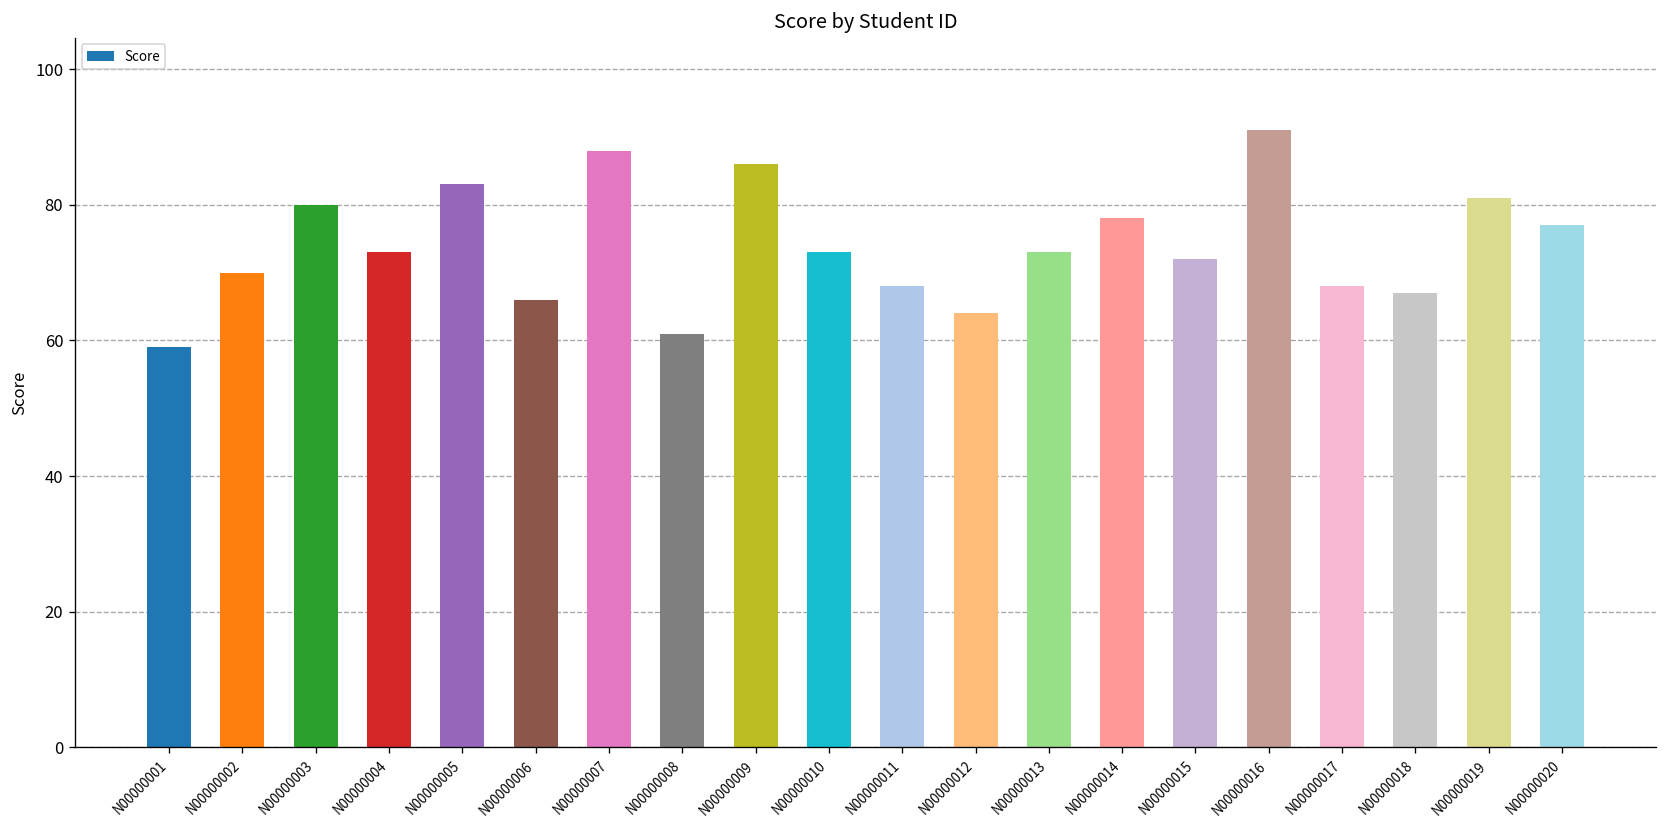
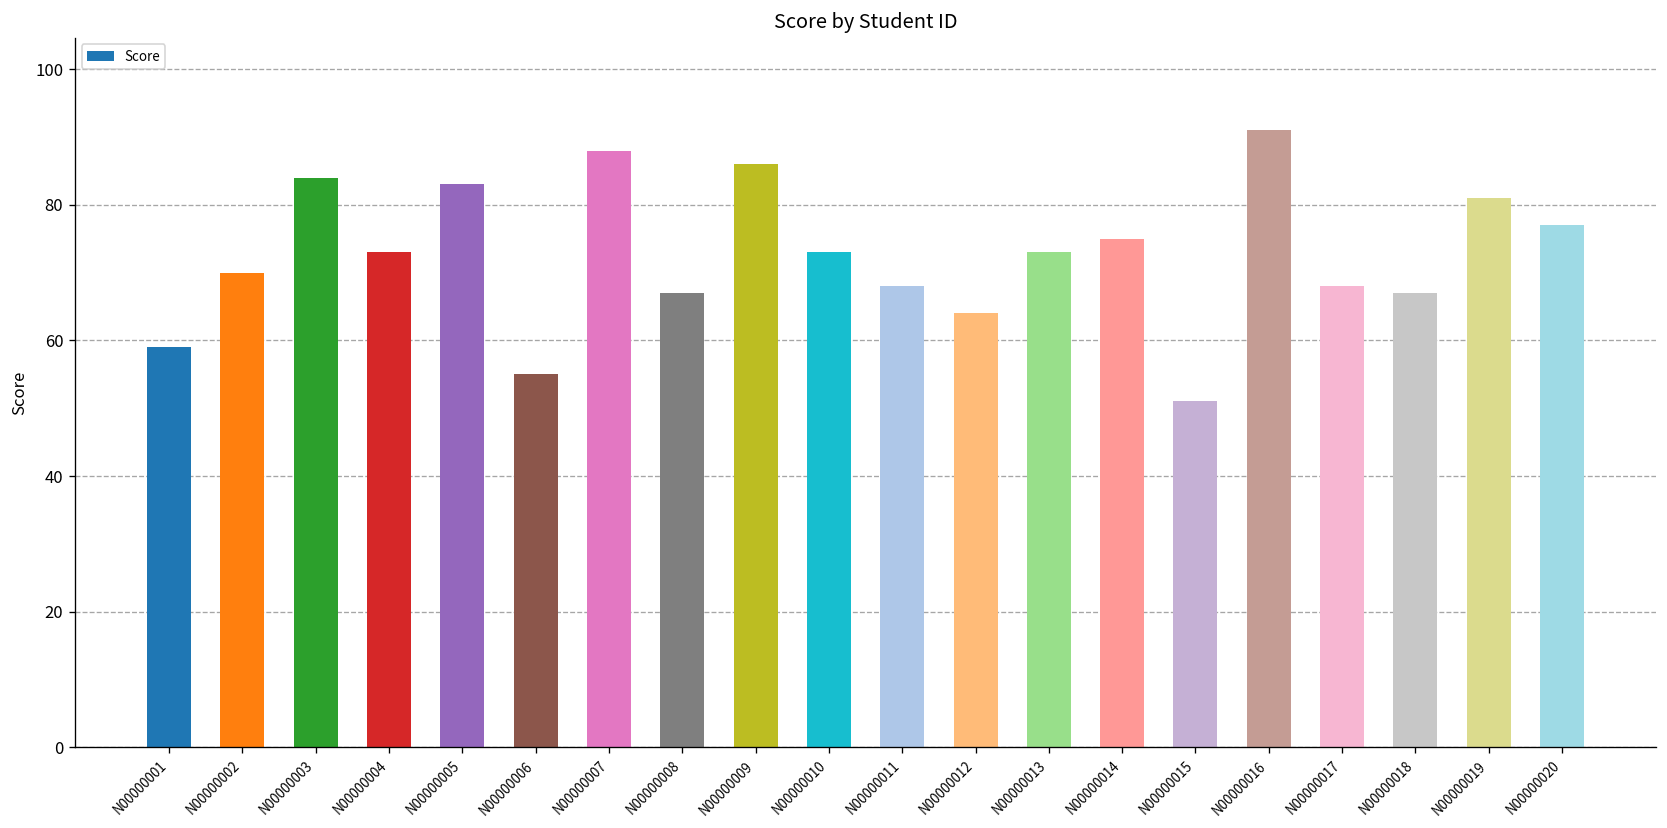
N00000003: 80 -> 84
N00000006: 66 -> 55
N00000008: 61 -> 67
N00000014: 78 -> 75
N00000015: 72 -> 51
